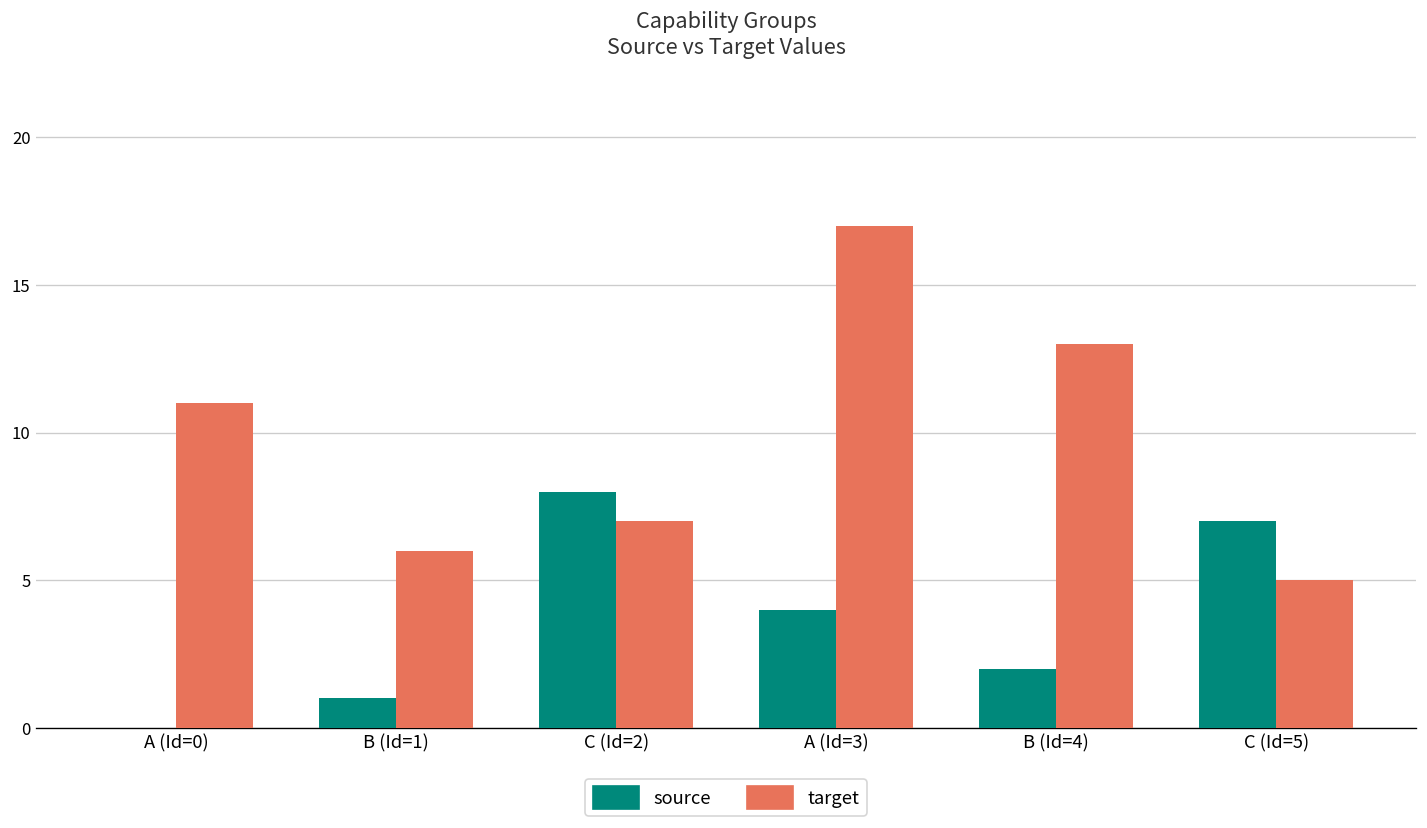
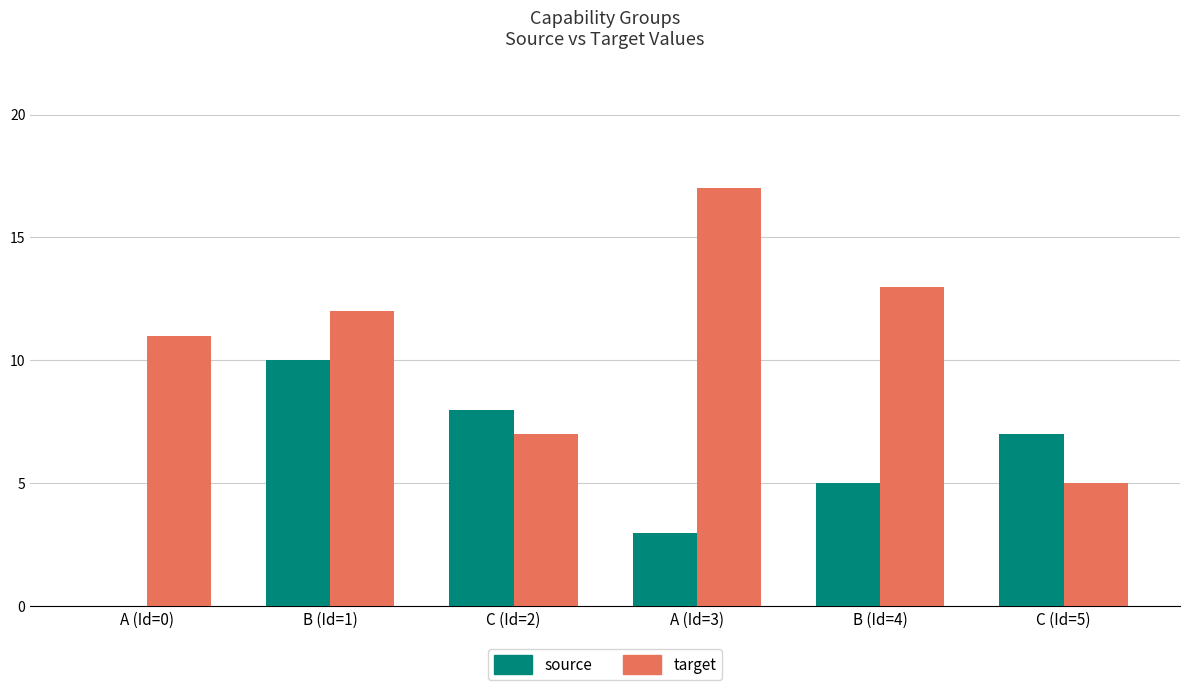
source, B (Id=1): 1 -> 10
target, B (Id=1): 6 -> 12
source, A (Id=3): 4 -> 3
source, B (Id=4): 2 -> 5
